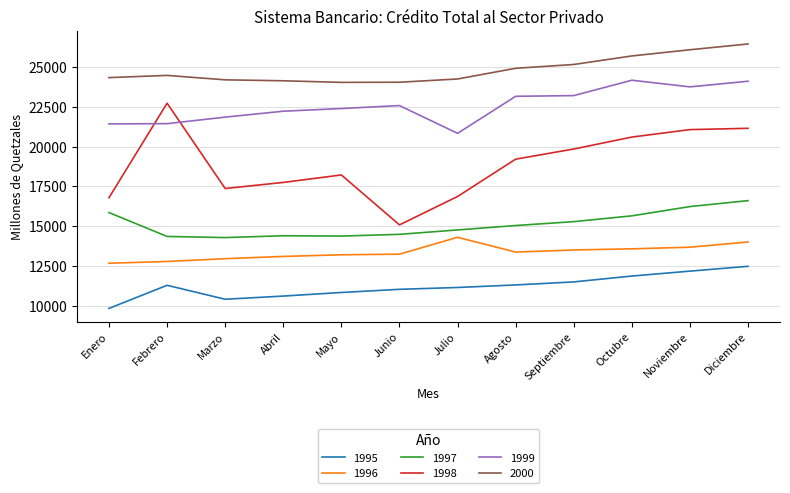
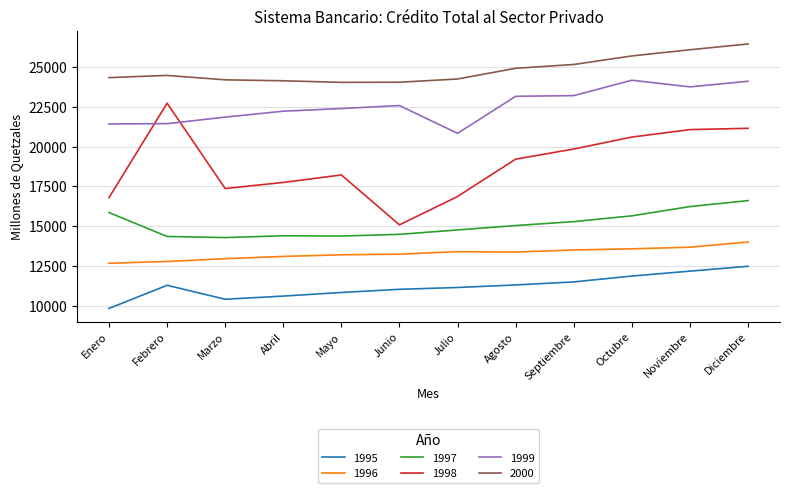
1996, Julio: 14300 -> 13400
